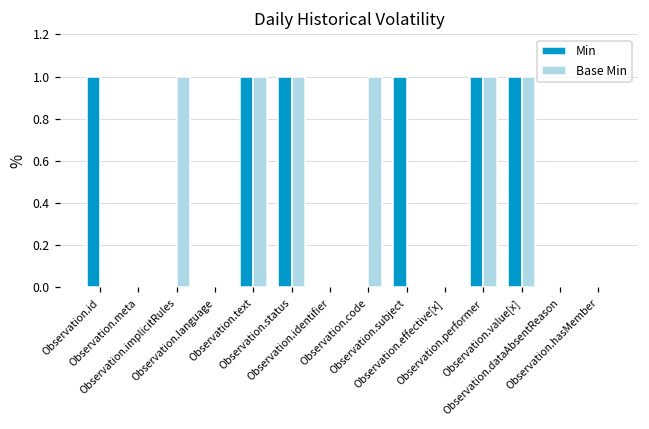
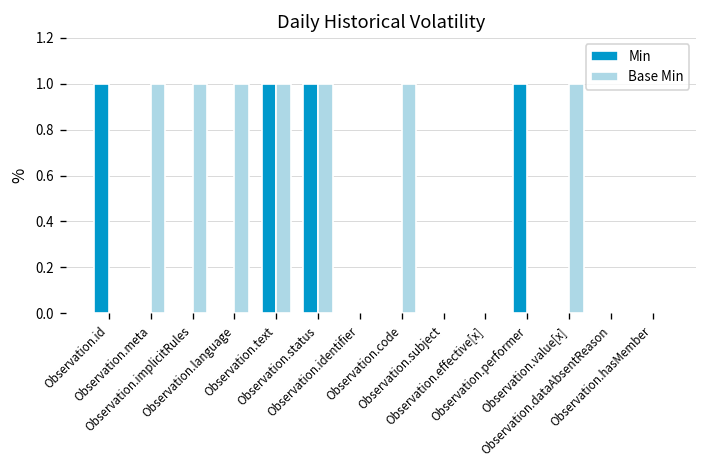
Base Min, Observation.meta: 0 -> 1
Base Min, Observation.language: 0 -> 1
Min, Observation.subject: 1 -> 0
Base Min, Observation.performer: 1 -> 0
Min, Observation.value[x]: 1 -> 0
